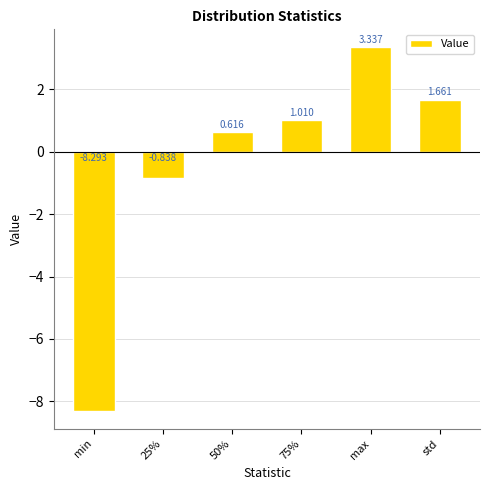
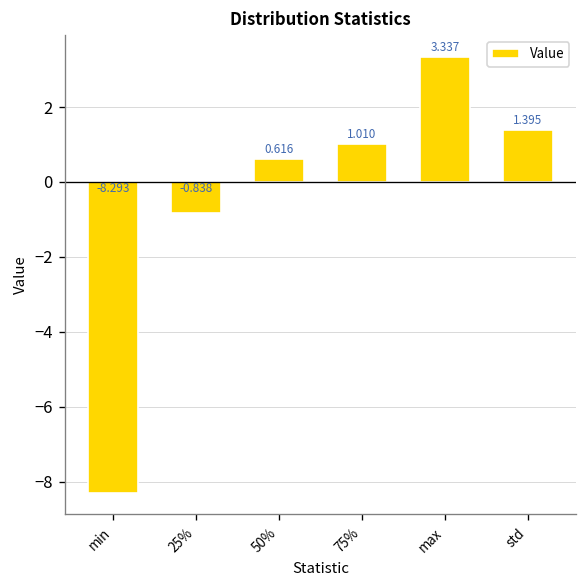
std: 1.661 -> 1.395
